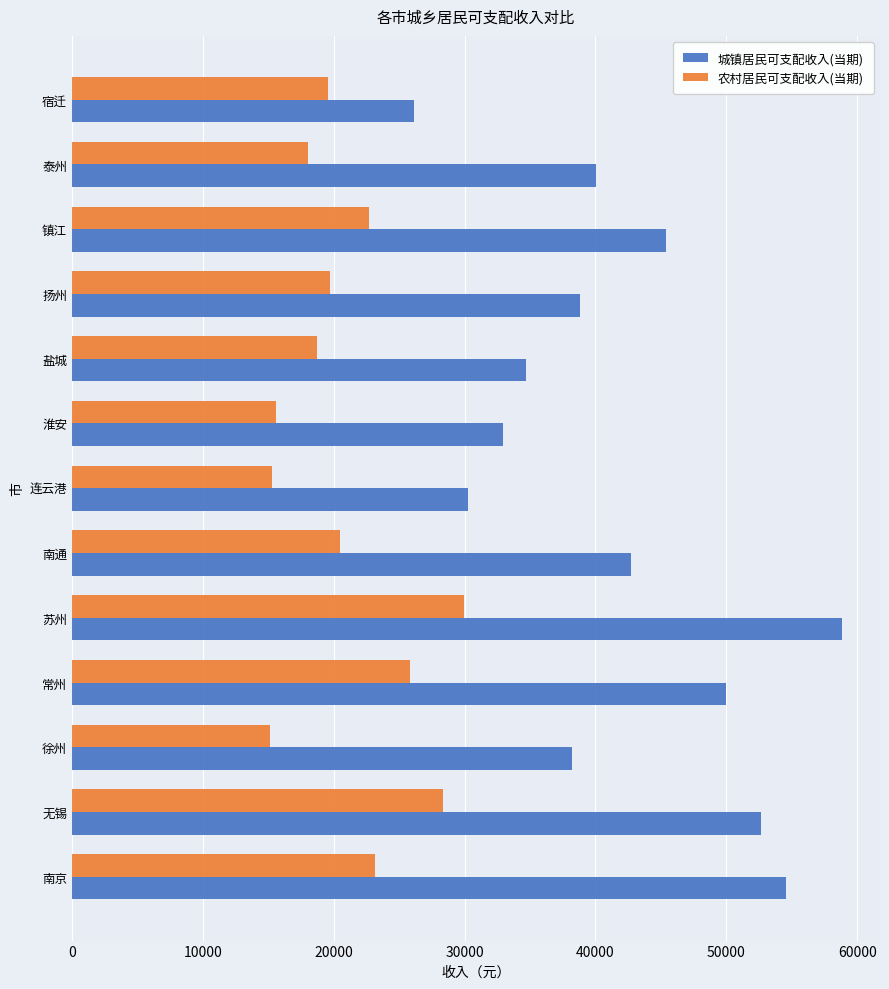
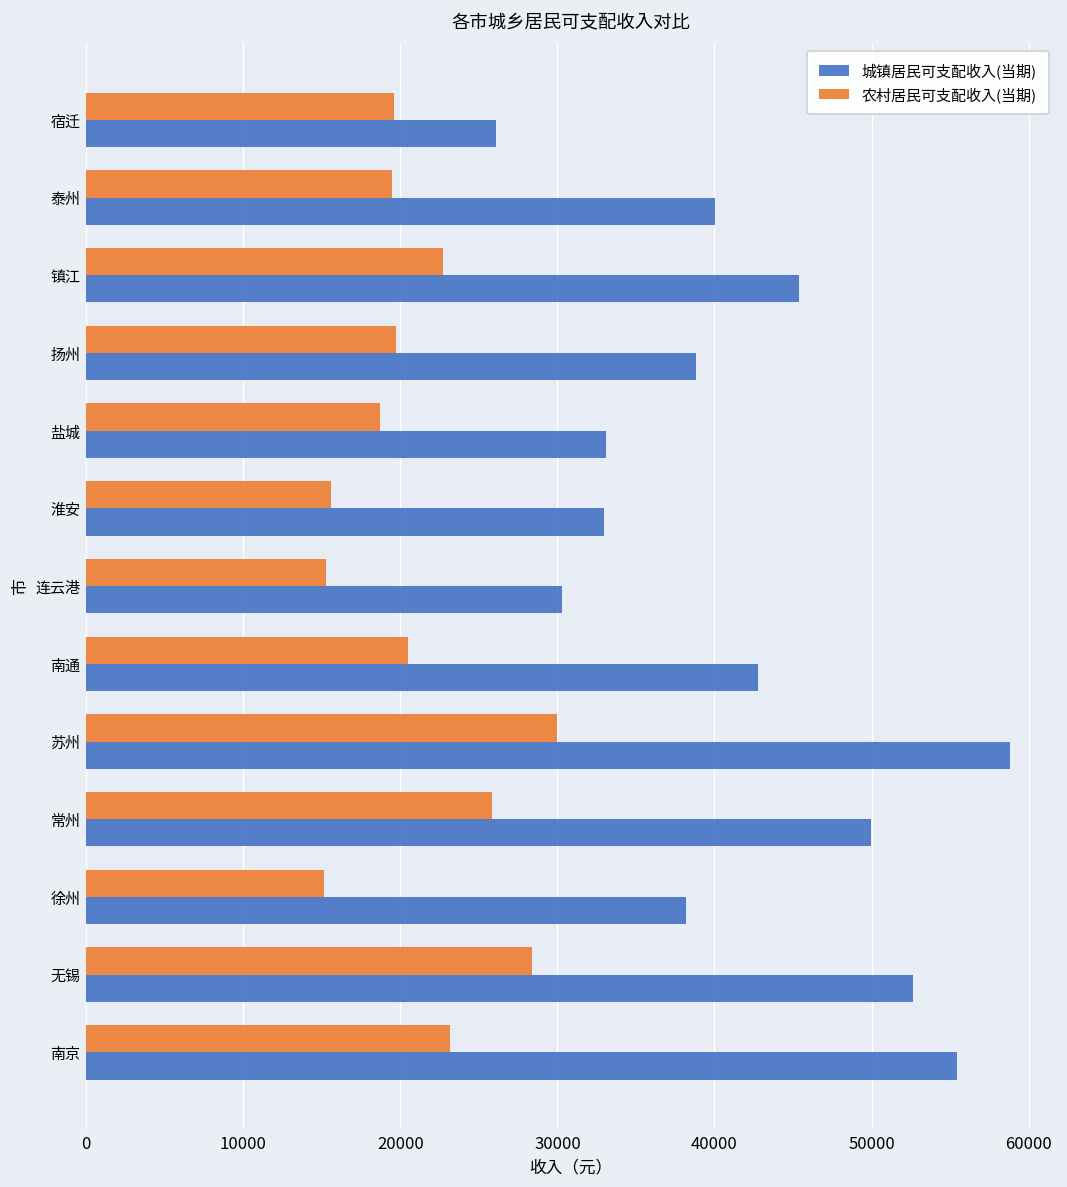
农村居民可支配收入(当期), 泰州: 18000 -> 19500
城镇居民可支配收入(当期), 盐城: 34700 -> 33100
城镇居民可支配收入(当期), 南京: 54500 -> 55500
